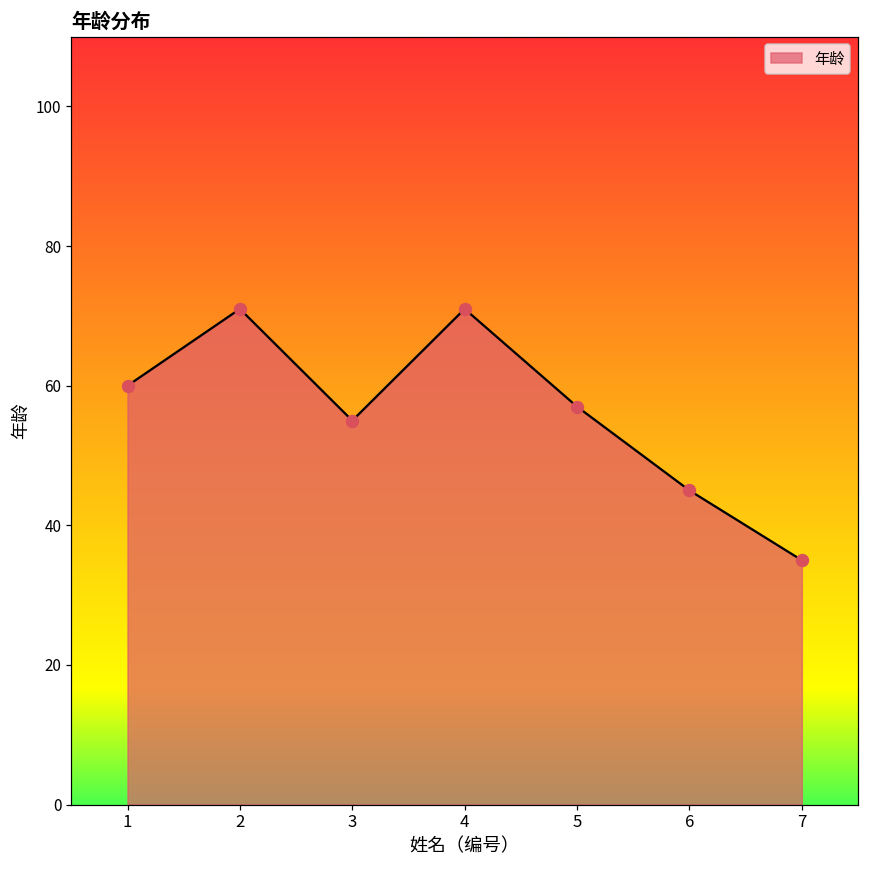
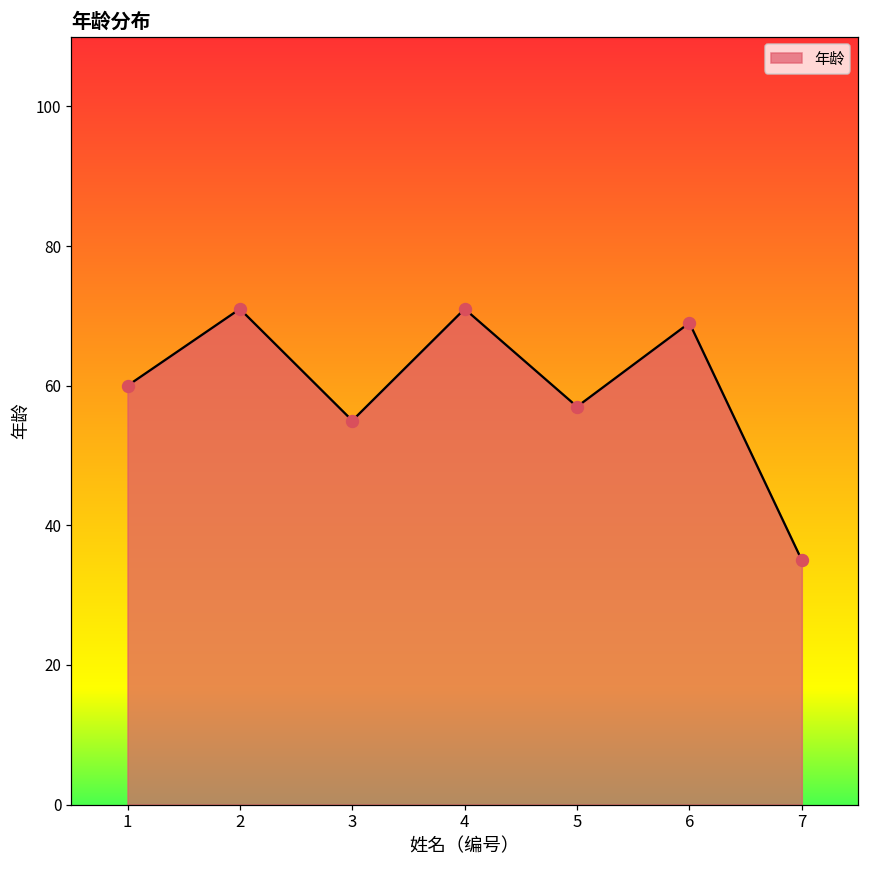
6: 45 -> 69
